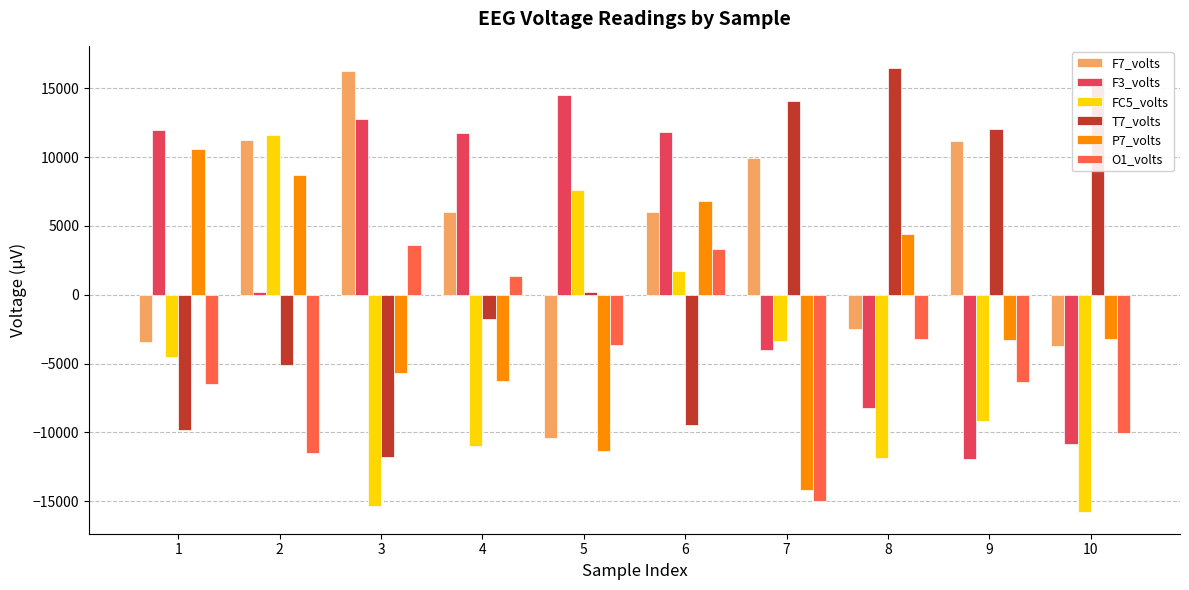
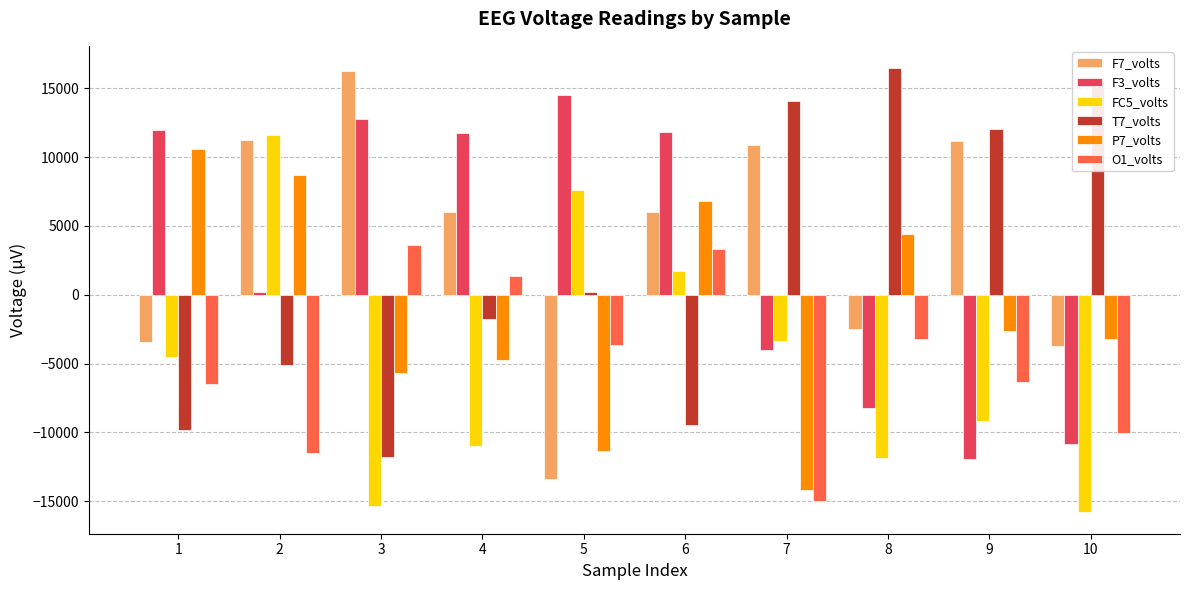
P7_volts, 4: -6300 -> -4800
F7_volts, 5: -10400 -> -13400
F7_volts, 7: 9900 -> 10900
P7_volts, 9: -3300 -> -2700
